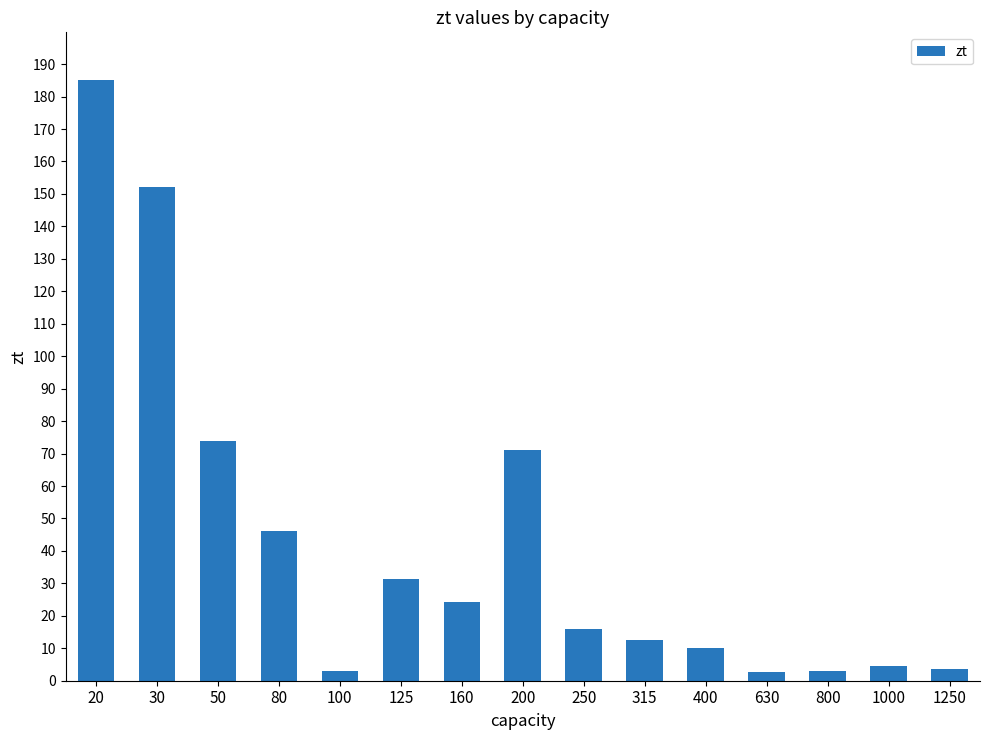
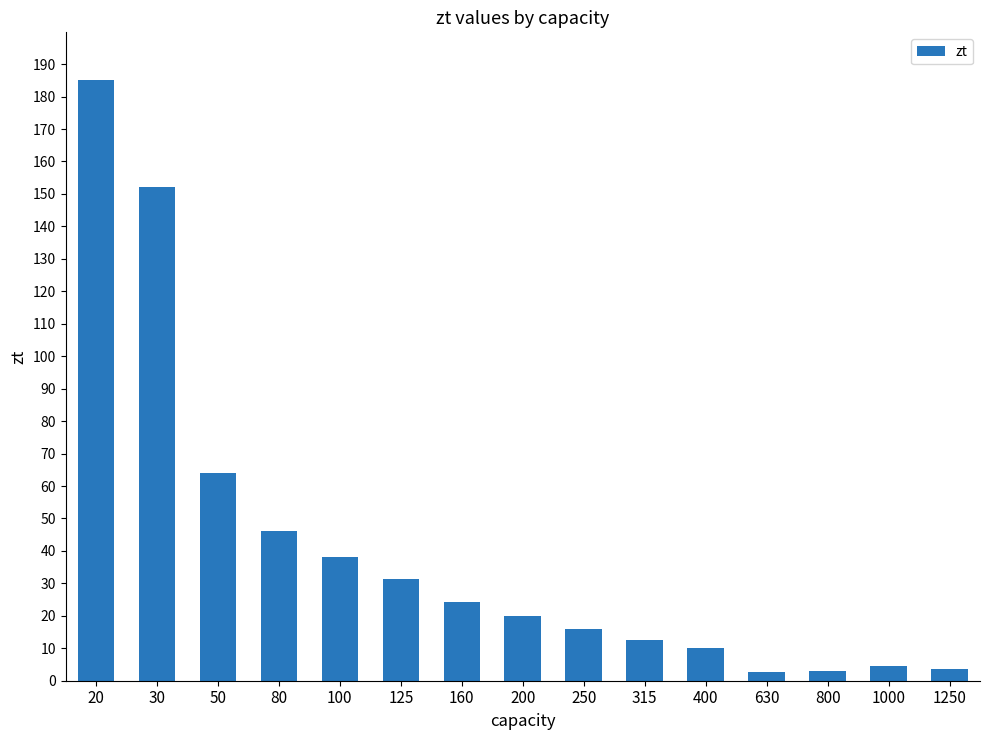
50: 74 -> 64
100: 3 -> 38
200: 71 -> 20
